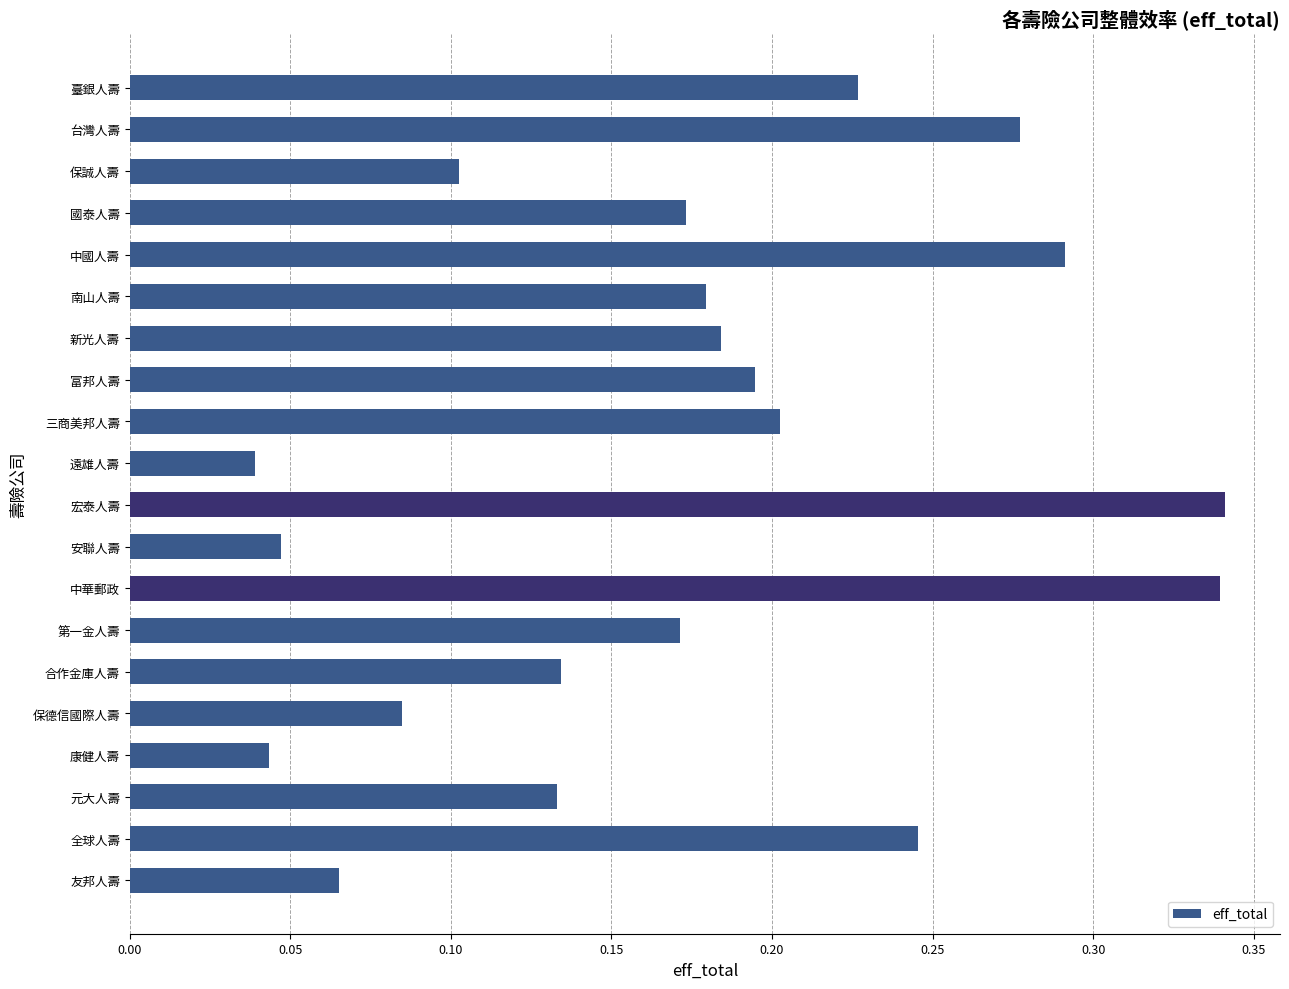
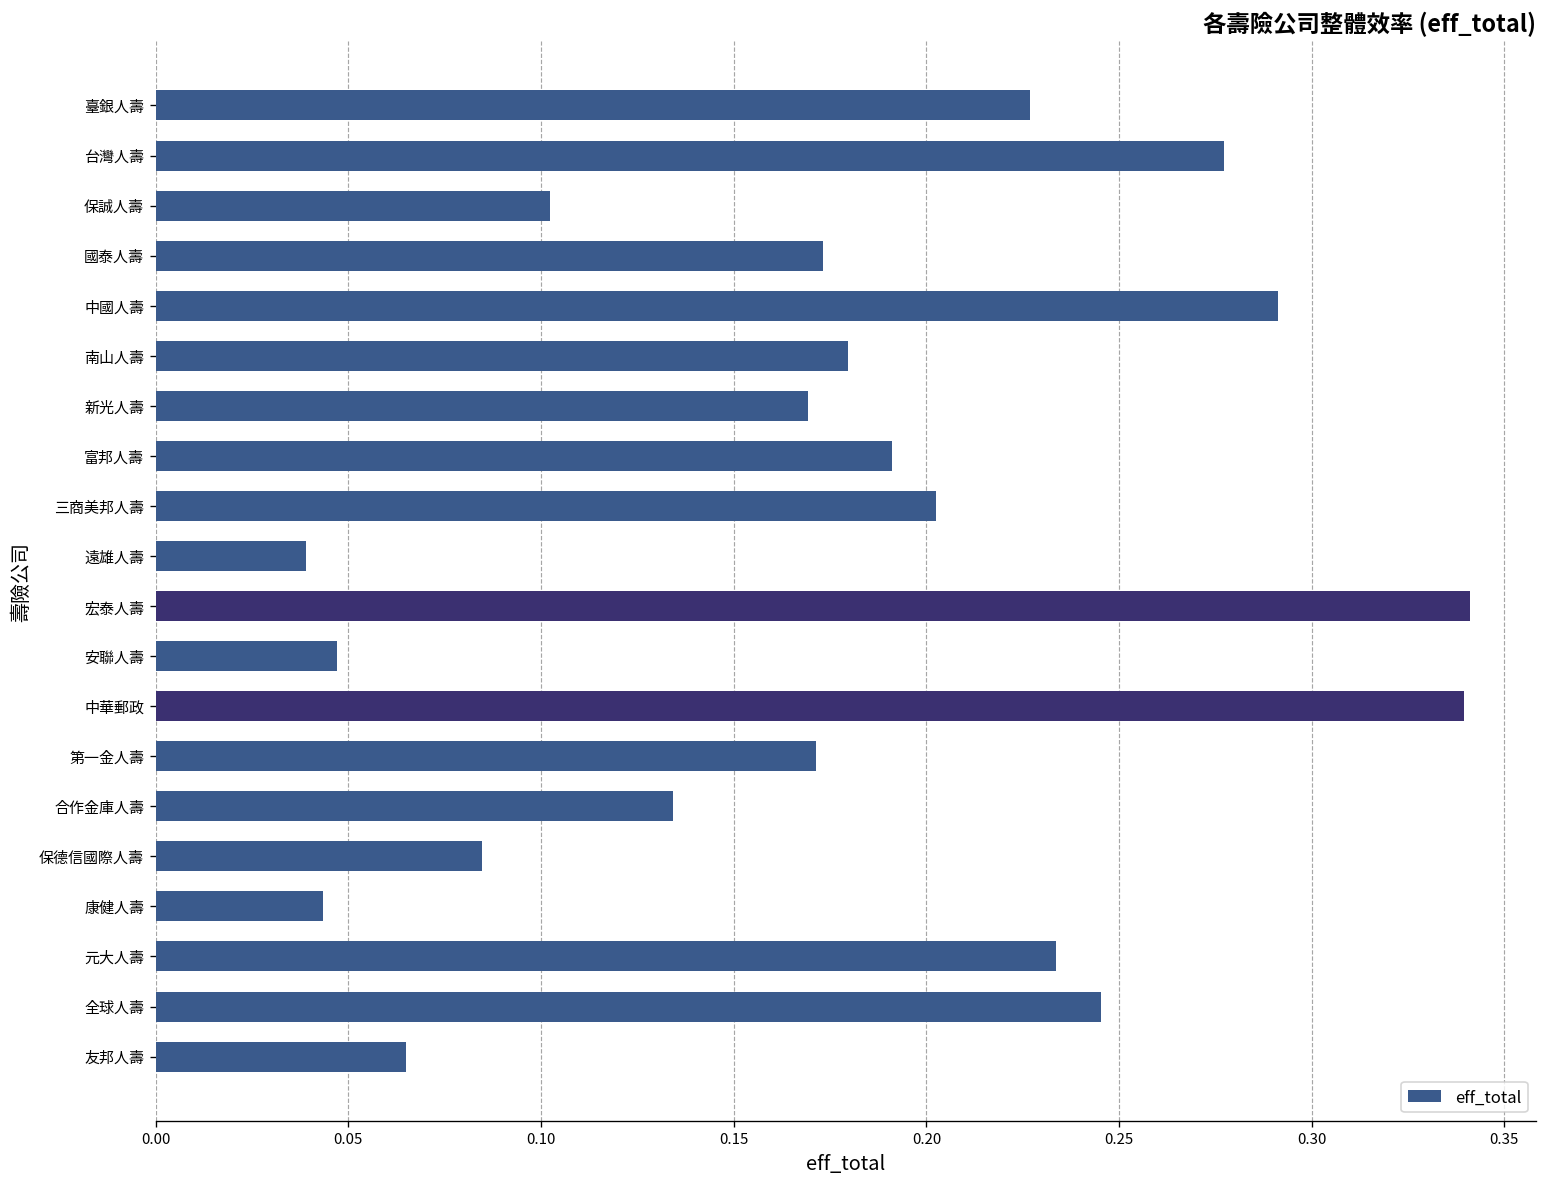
新光人壽: 0.184 -> 0.169
富邦人壽: 0.195 -> 0.191
元大人壽: 0.133 -> 0.234
